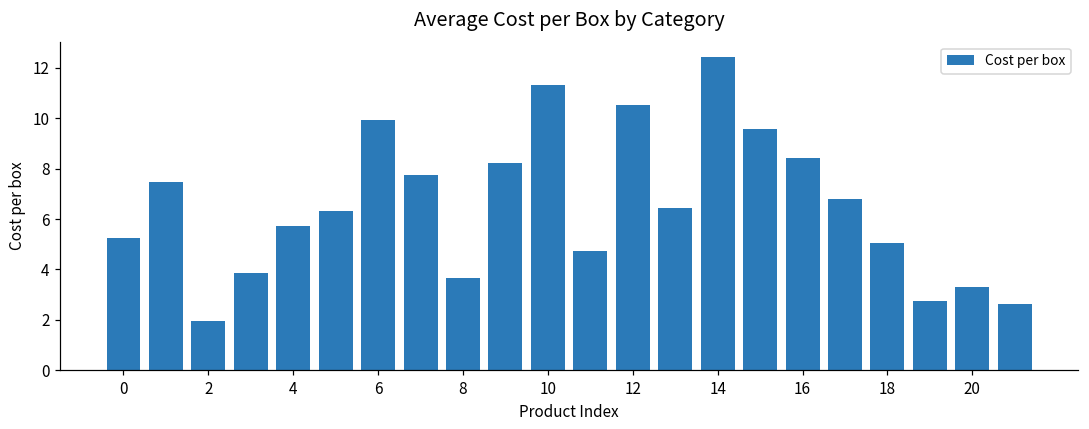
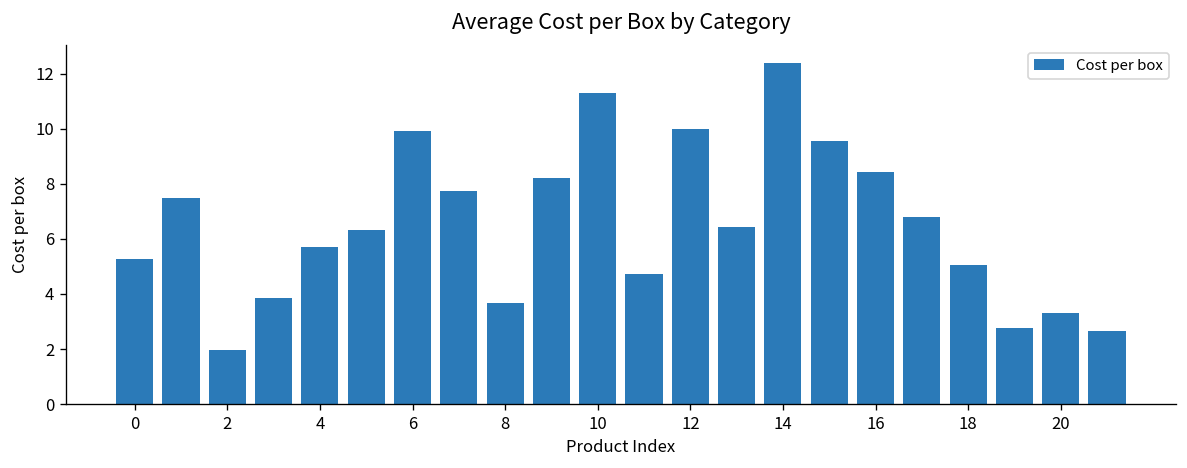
12: 10.5 -> 10.0
